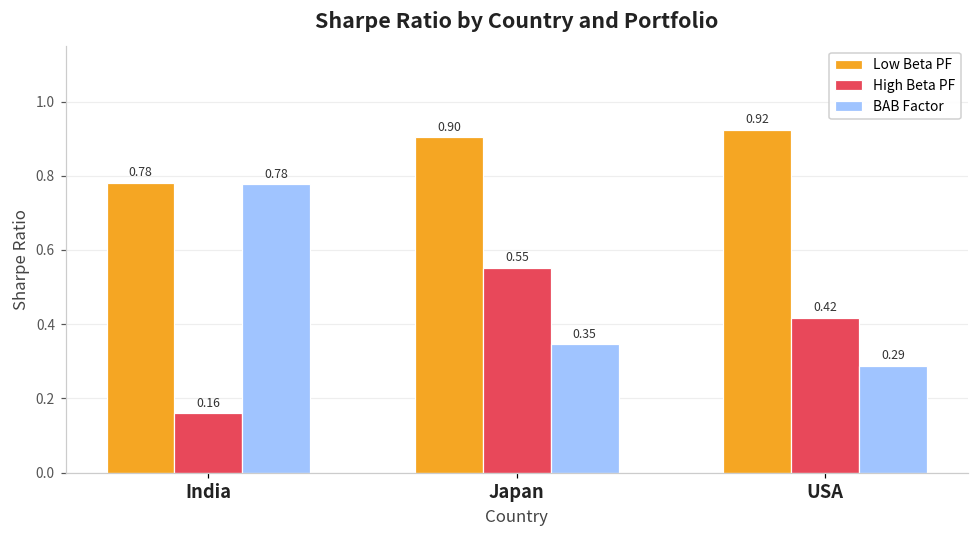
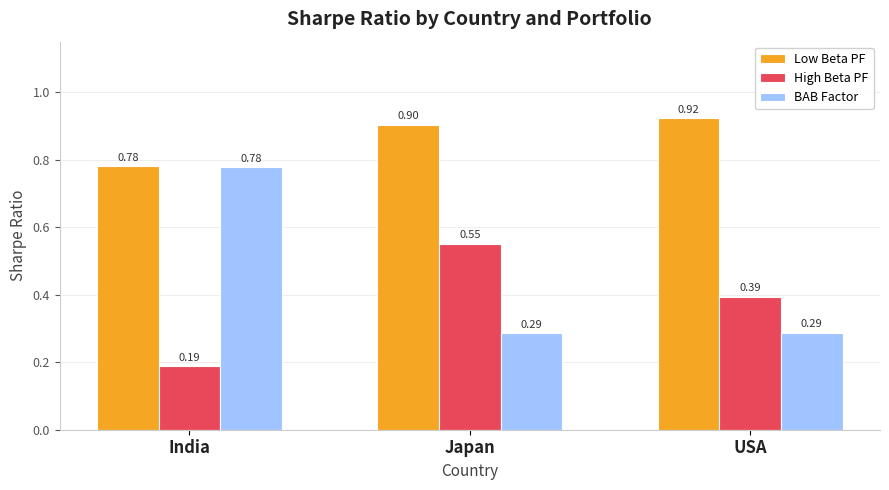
High Beta PF, India: 0.16 -> 0.19
BAB Factor, Japan: 0.35 -> 0.29
High Beta PF, USA: 0.42 -> 0.39
